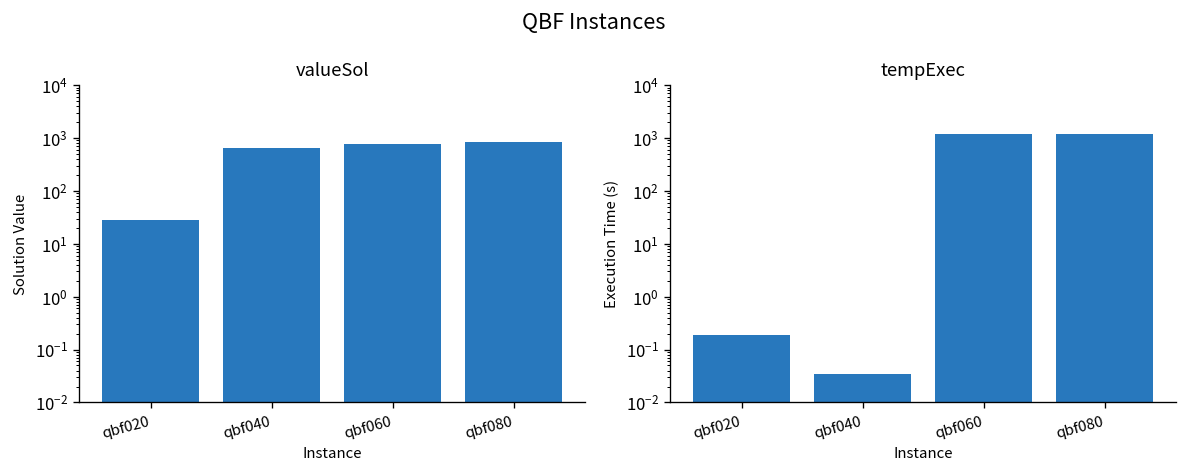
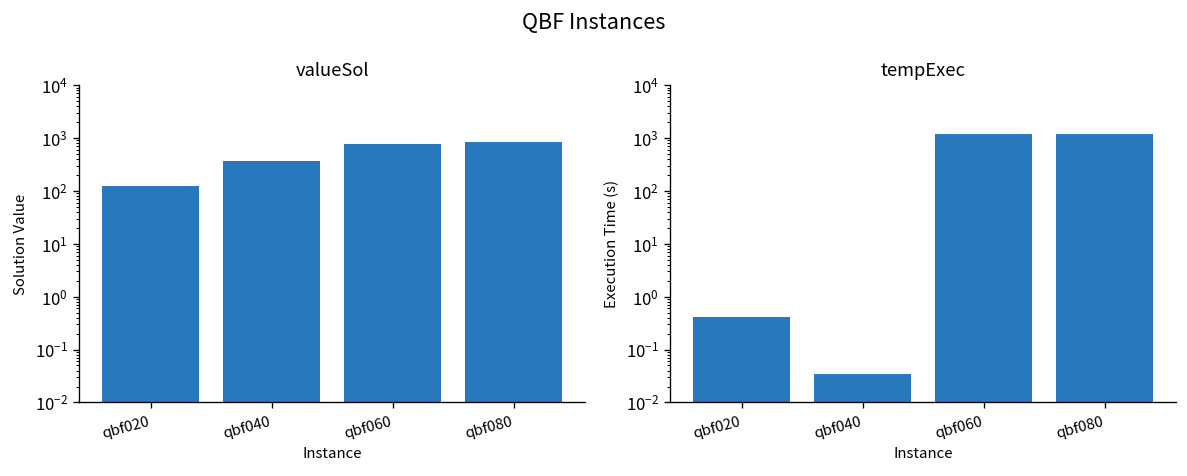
valueSol, qbf020: 30 -> 130
valueSol, qbf040: 600 -> 400
tempExec, qbf020: 0.19 -> 0.4
